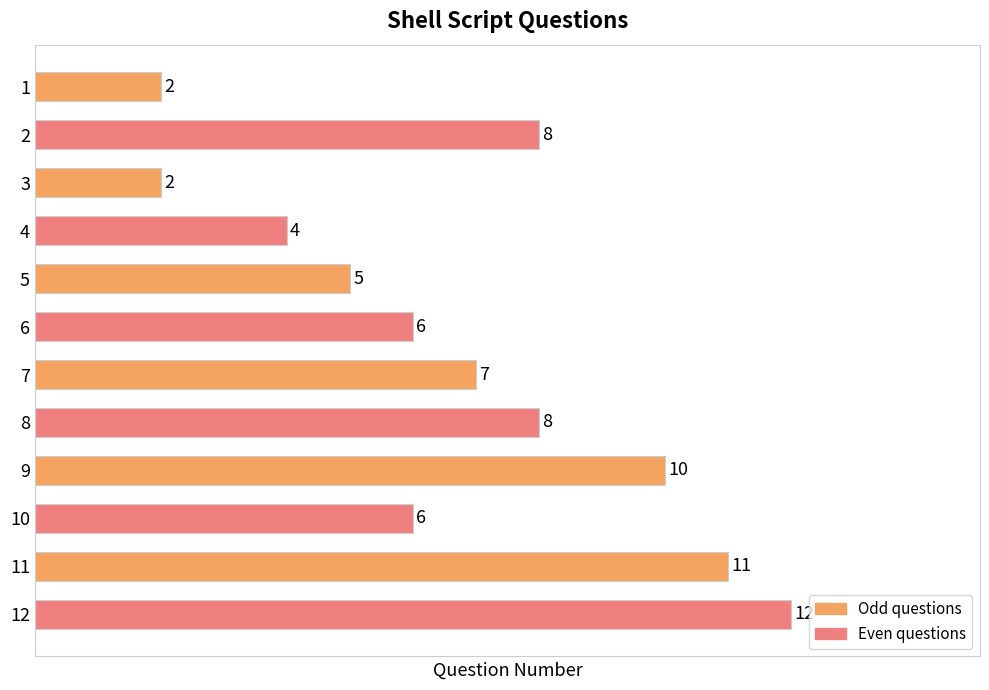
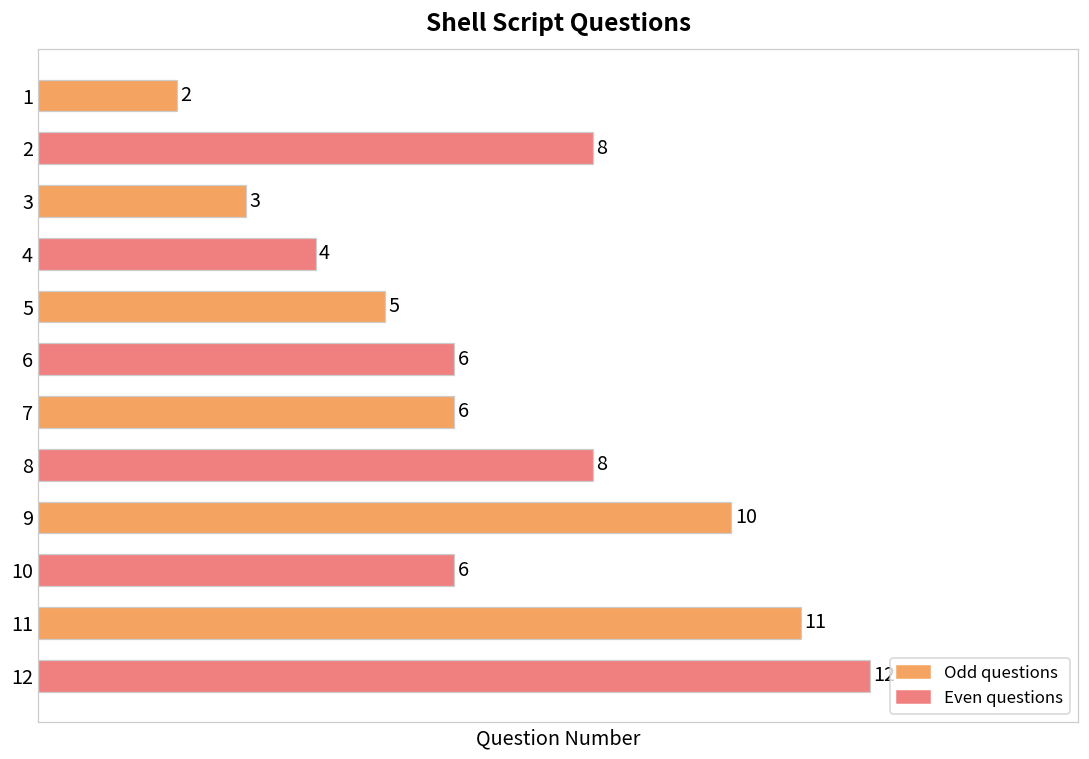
3: 2 -> 3
7: 7 -> 6
